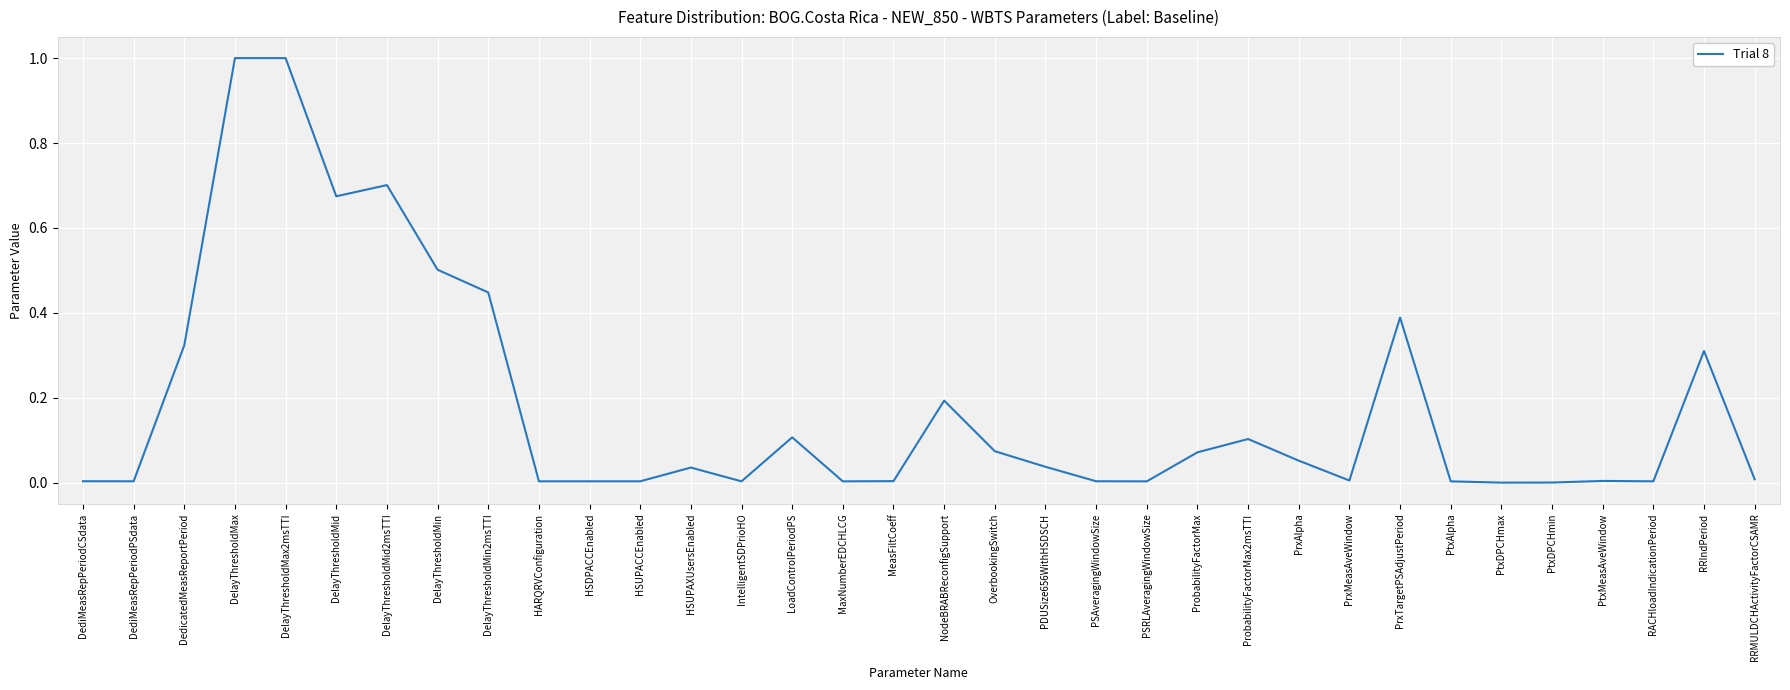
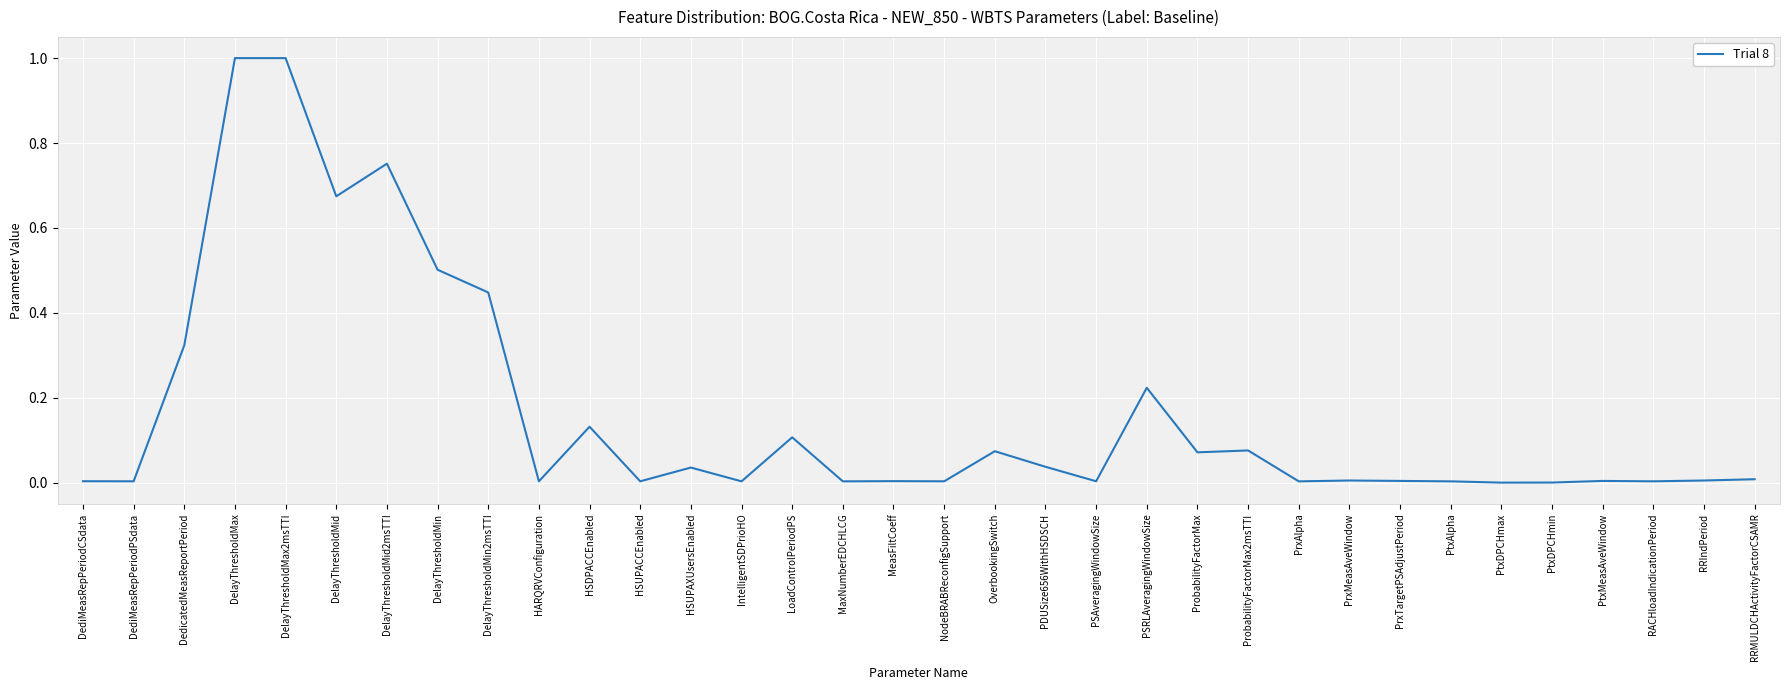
DelayThresholdMid2msTTI: 0.70 -> 0.75
HSDPACCEnabled: 0.00 -> 0.13
NodeBRABReconfigSupport: 0.19 -> 0.00
PSRLAveragingWindowSize: 0.00 -> 0.22
ProbabilityFactorMax2msTTI: 0.10 -> 0.08
PrxAlpha: 0.05 -> 0.00
PrxTargetPSAdjustPeriod: 0.39 -> 0.00
RRIndPeriod: 0.31 -> 0.00
